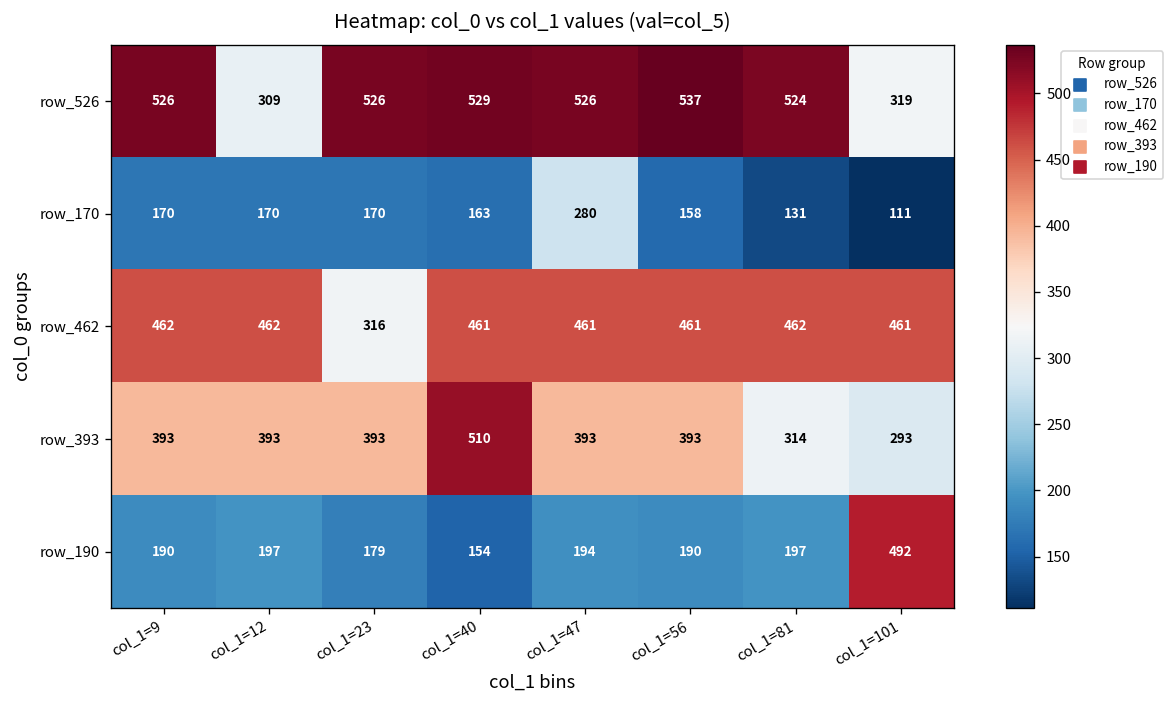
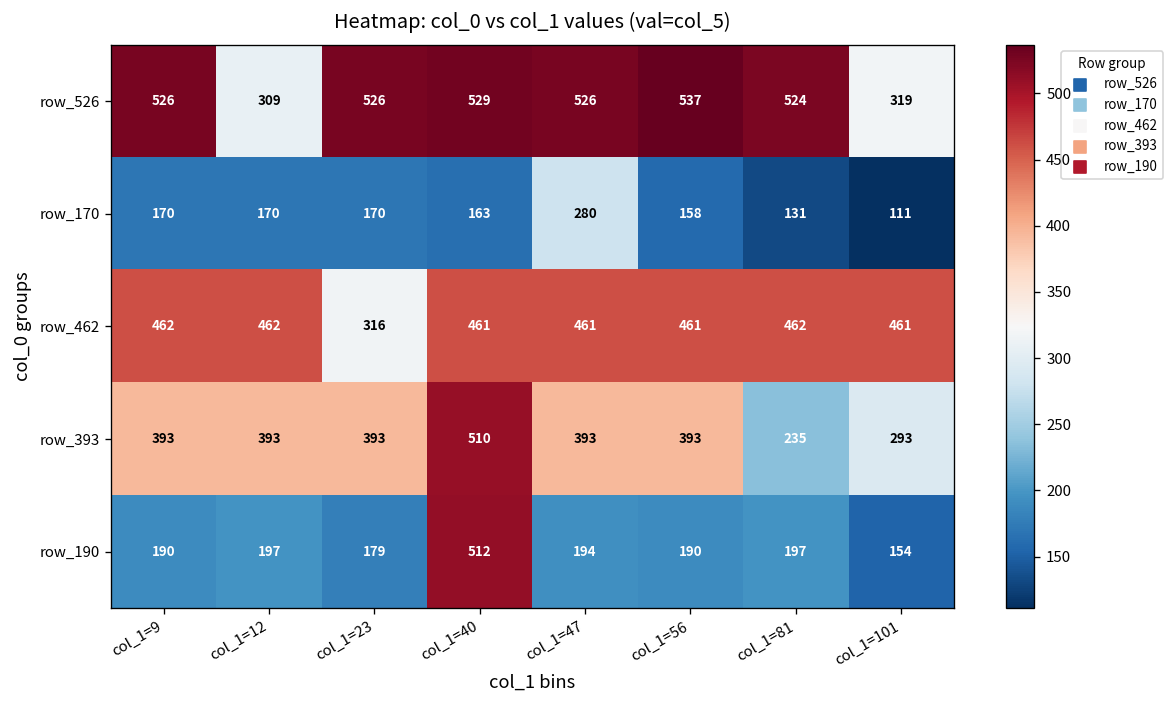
row_393, col_1=81: 314 -> 235
row_190, col_1=40: 154 -> 512
row_190, col_1=101: 492 -> 154
